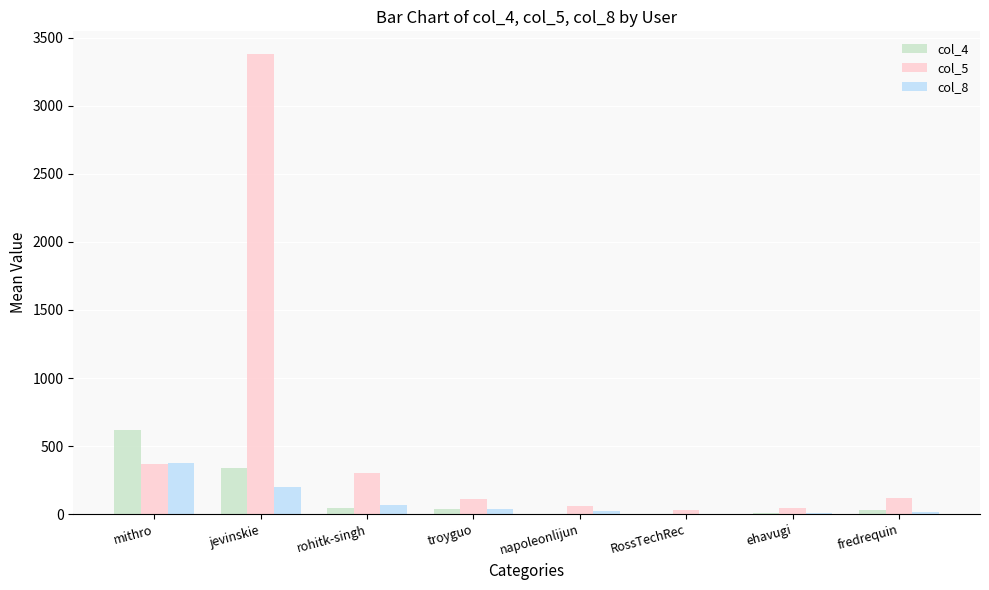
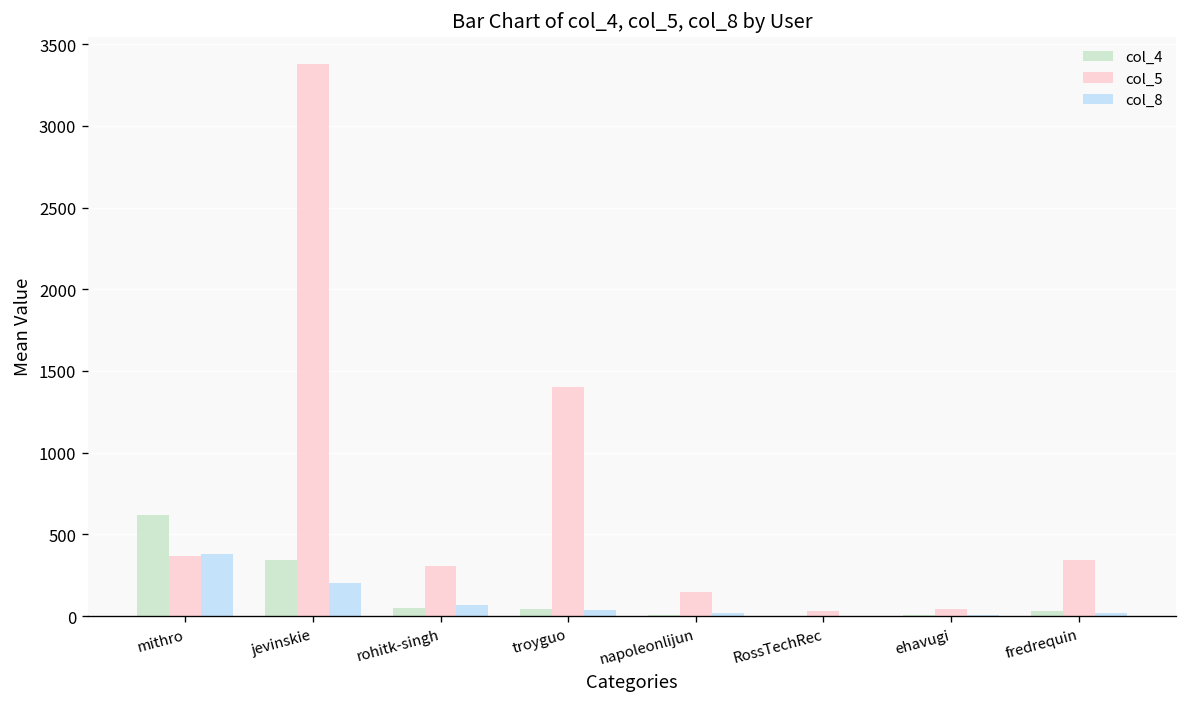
col_5, troyguo: 110 -> 1410
col_5, napoleonlijun: 60 -> 150
col_5, fredrequin: 120 -> 350
